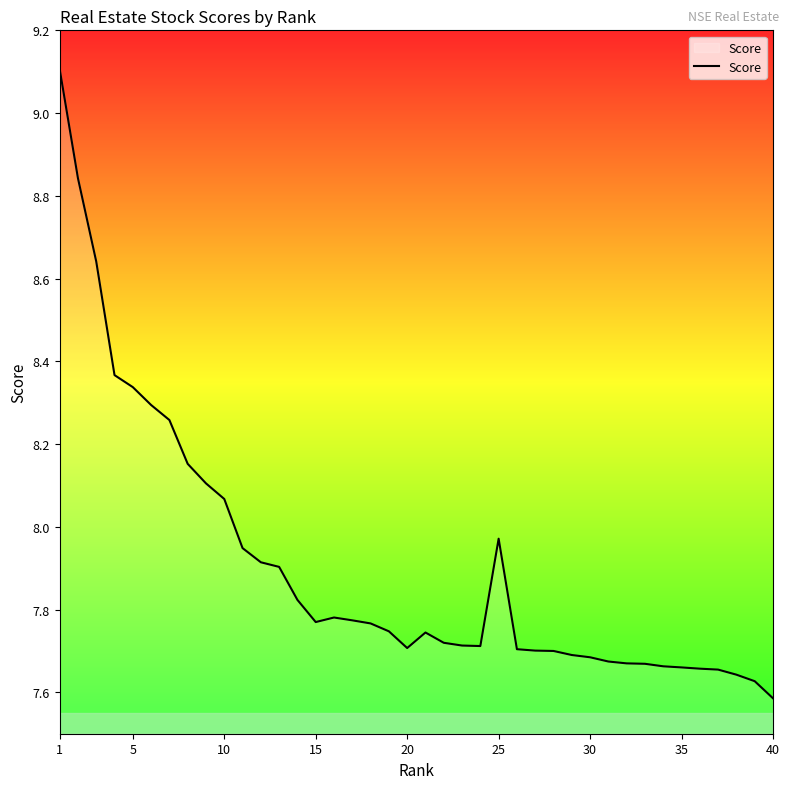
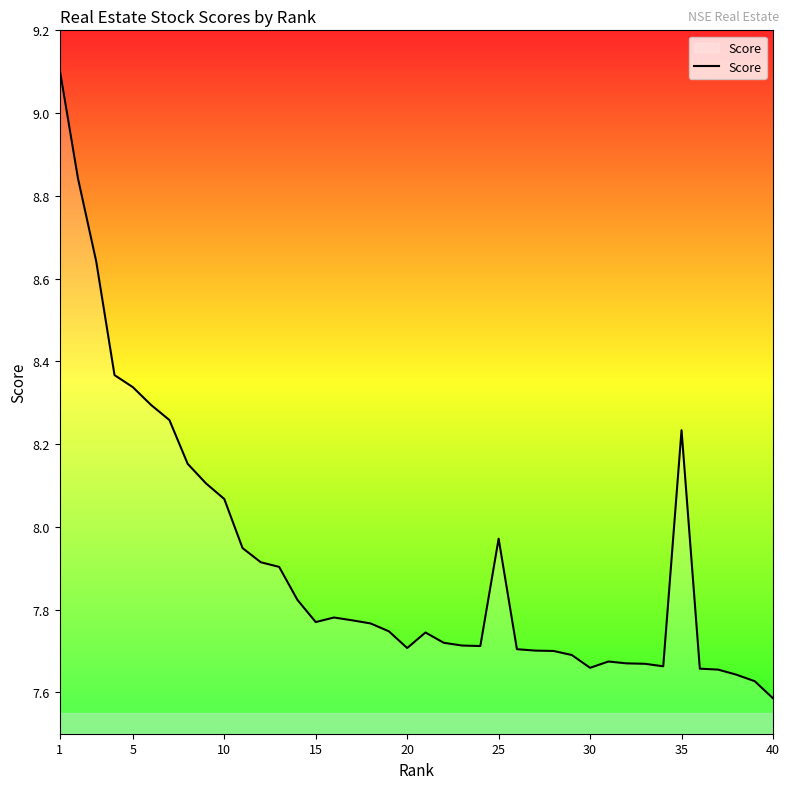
30: 7.68 -> 7.66
35: 7.66 -> 8.23
